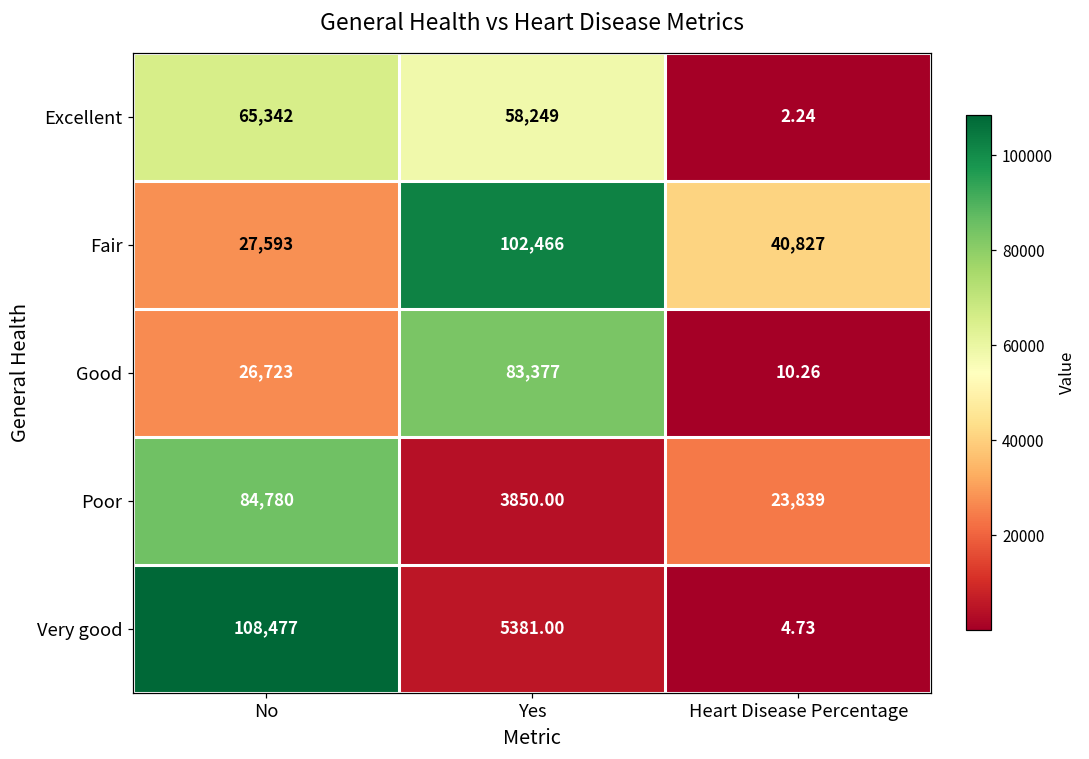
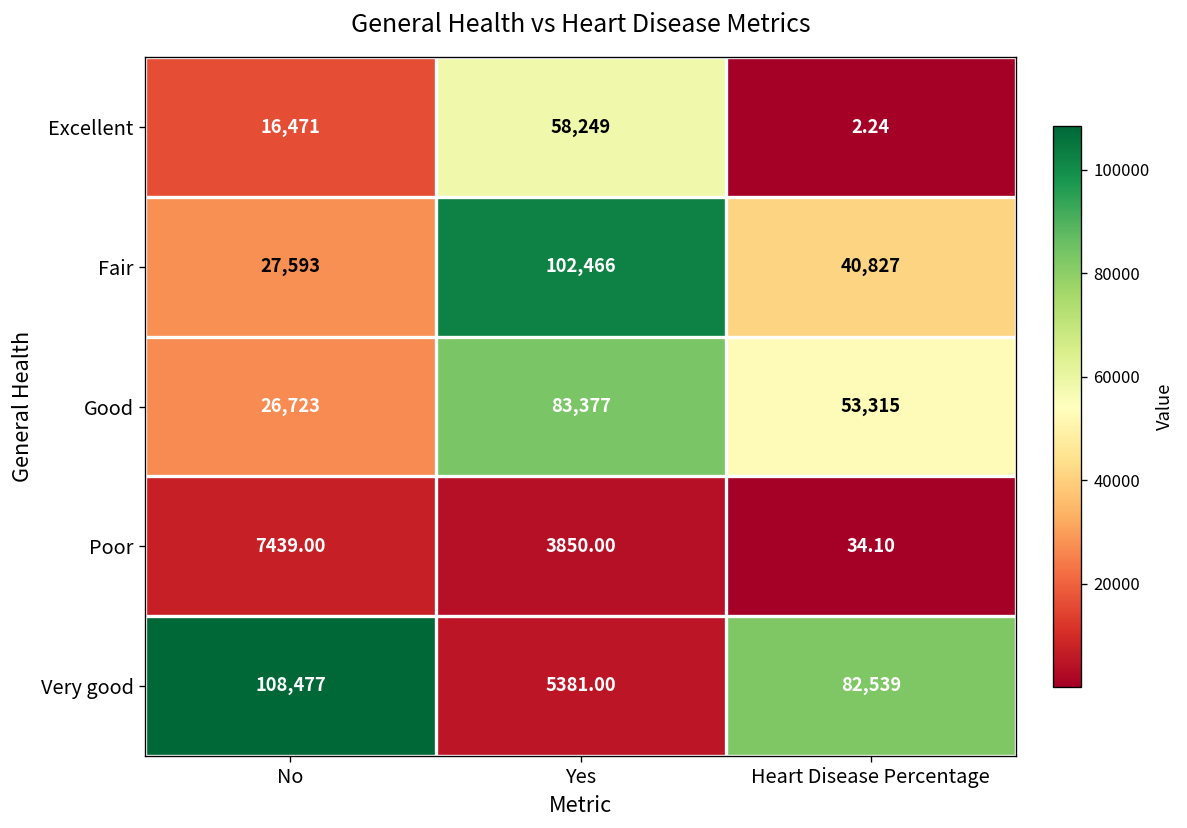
Excellent, No: 65,342 -> 16,471
Good, Heart Disease Percentage: 10.26 -> 53,315
Poor, No: 84,780 -> 7439.00
Poor, Heart Disease Percentage: 23,839 -> 34.10
Very good, Heart Disease Percentage: 4.73 -> 82,539
